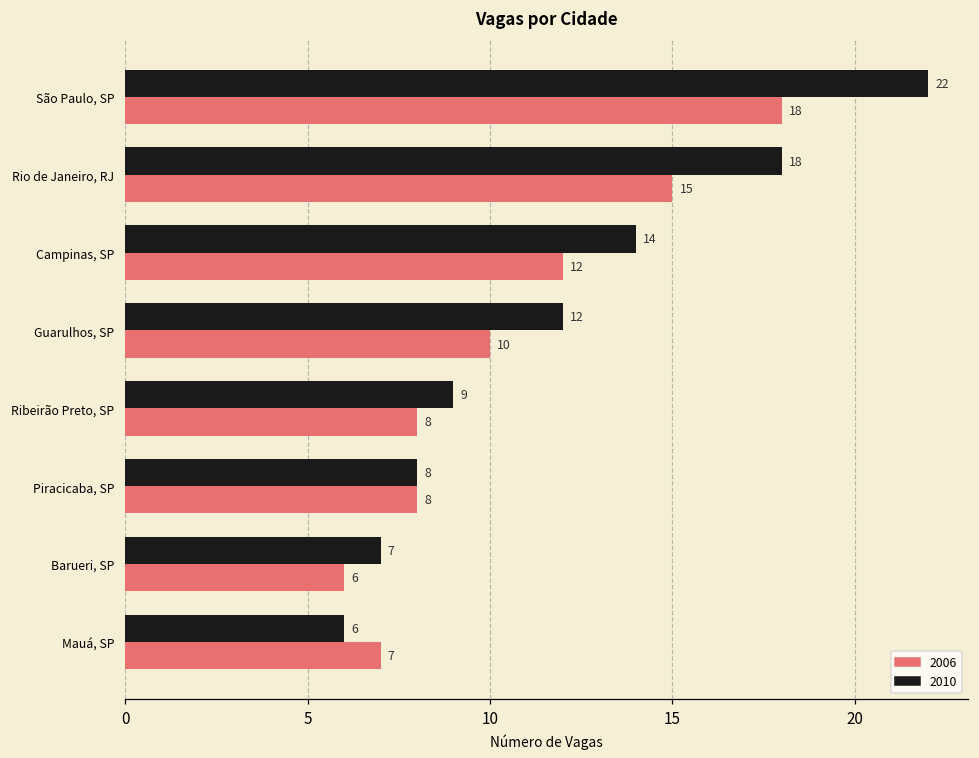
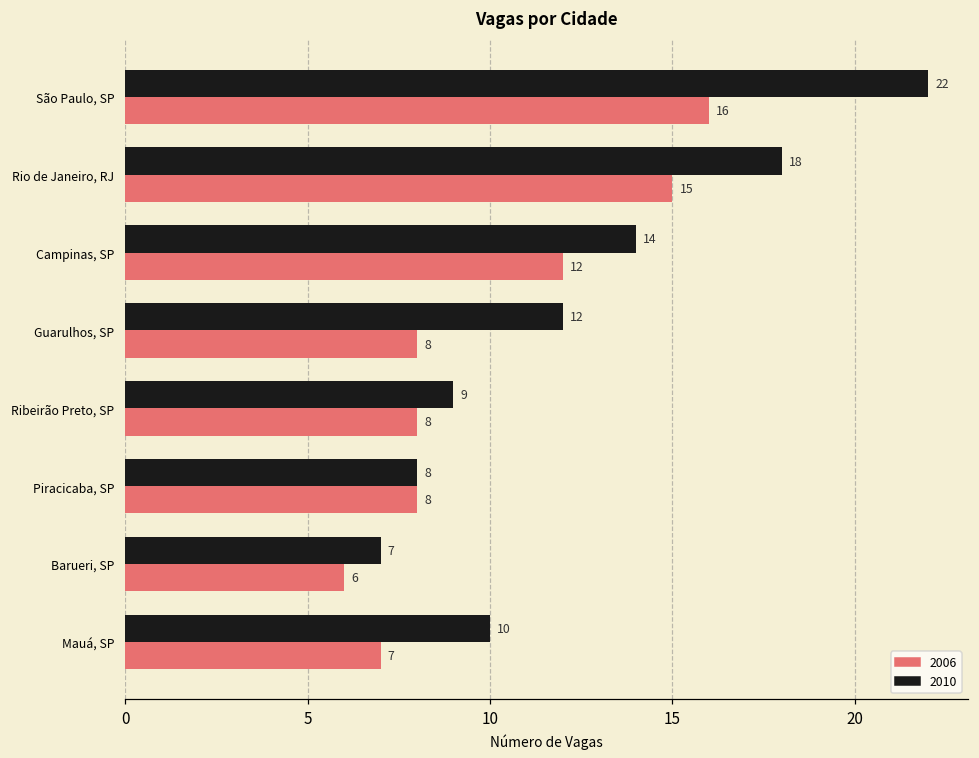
2006, São Paulo, SP: 18 -> 16
2006, Guarulhos, SP: 10 -> 8
2010, Mauá, SP: 6 -> 10
